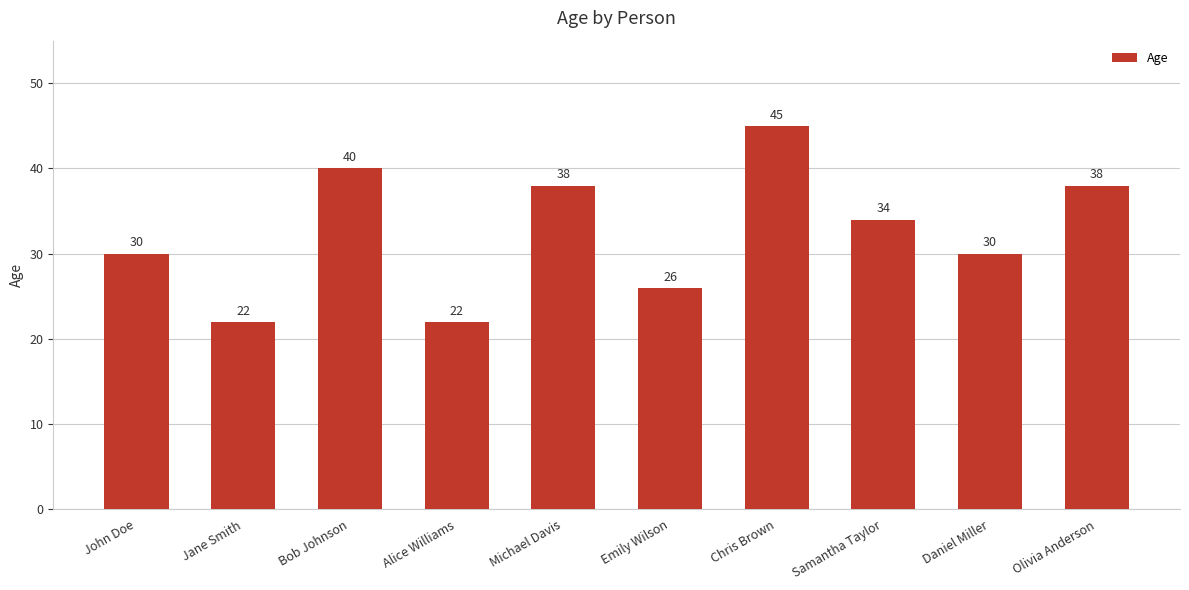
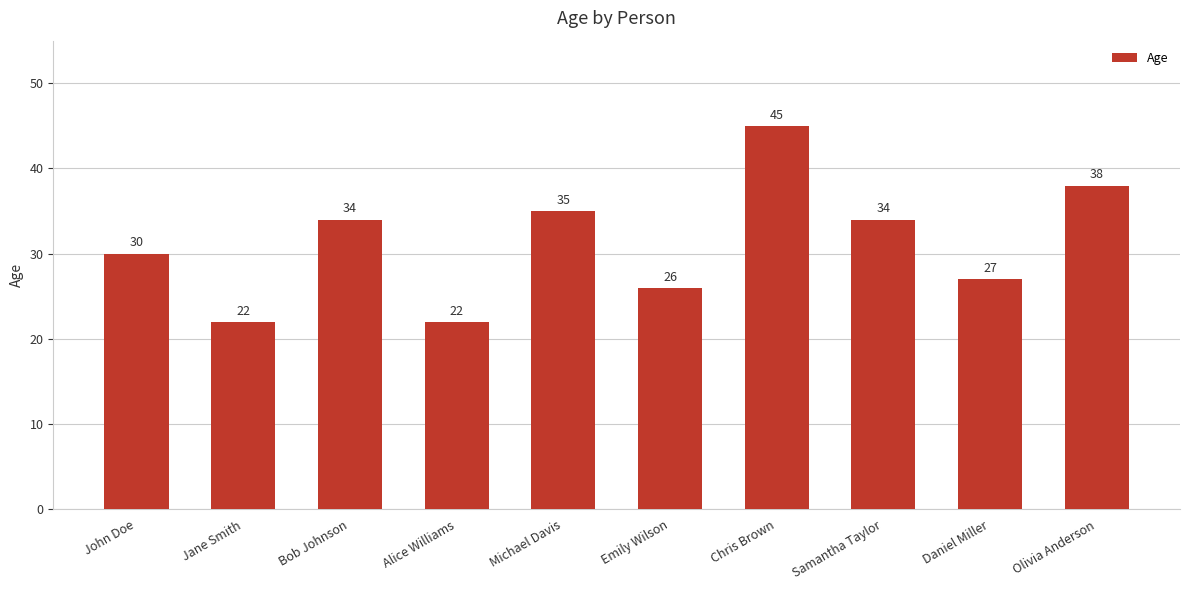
Bob Johnson: 40 -> 34
Michael Davis: 38 -> 35
Daniel Miller: 30 -> 27
